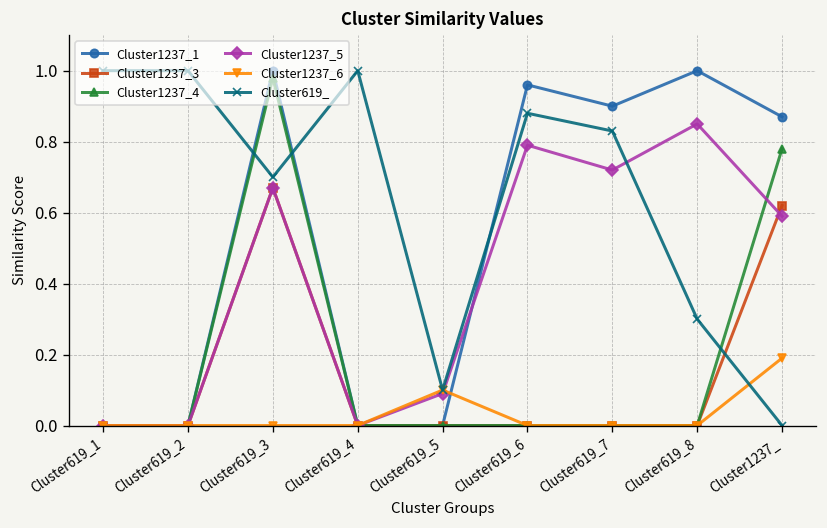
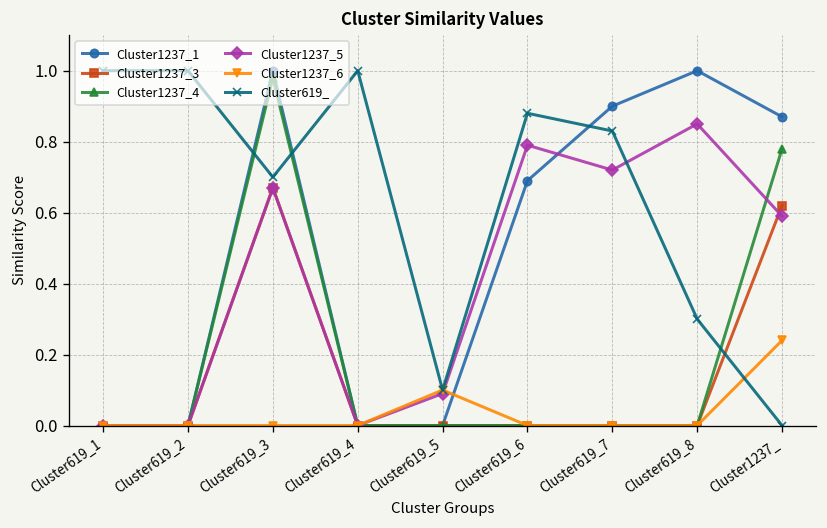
Cluster1237_1, Cluster619_6: 0.96 -> 0.69
Cluster1237_6, Cluster1237_: 0.19 -> 0.24
